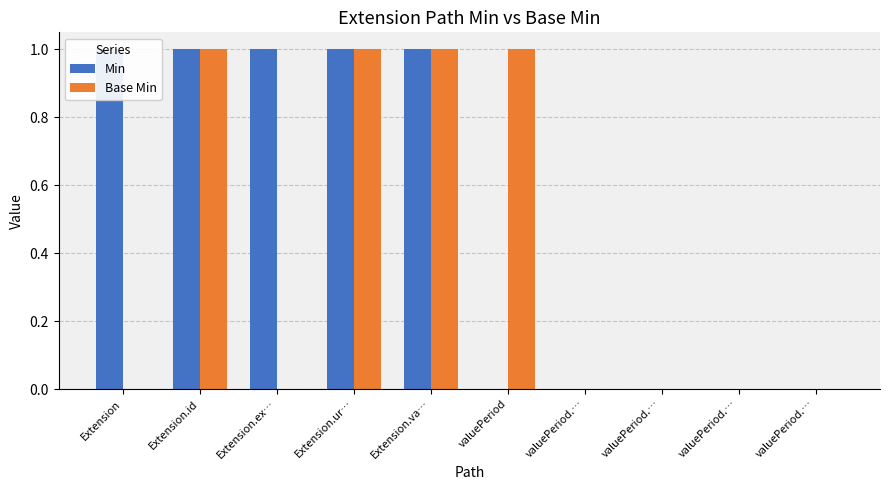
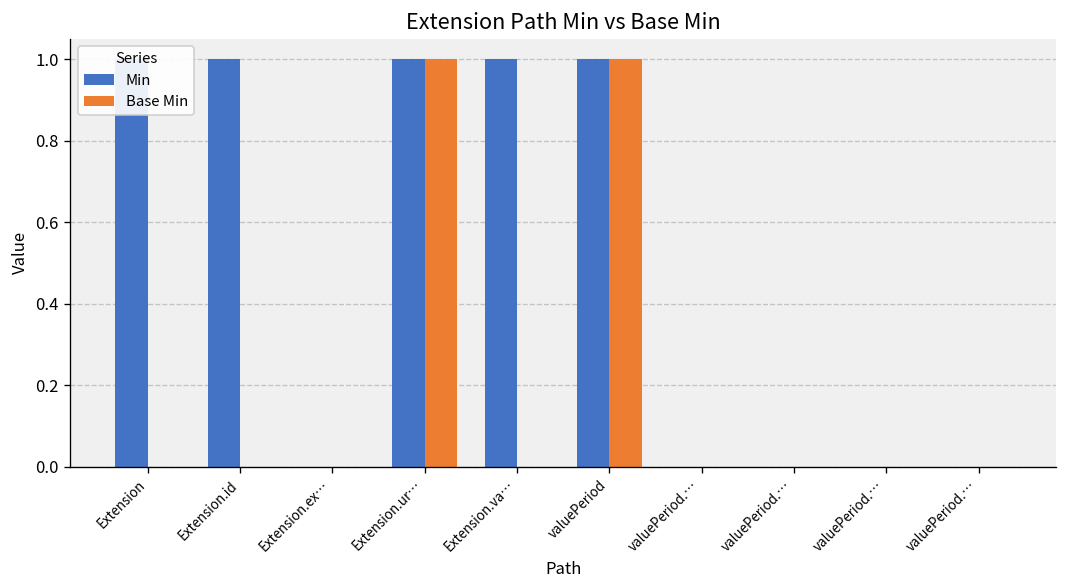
Base Min, Extension.id: 1 -> 0
Min, Extension.ex…: 1 -> 0
Base Min, Extension.va…: 1 -> 0
Min, valuePeriod: 0 -> 1
